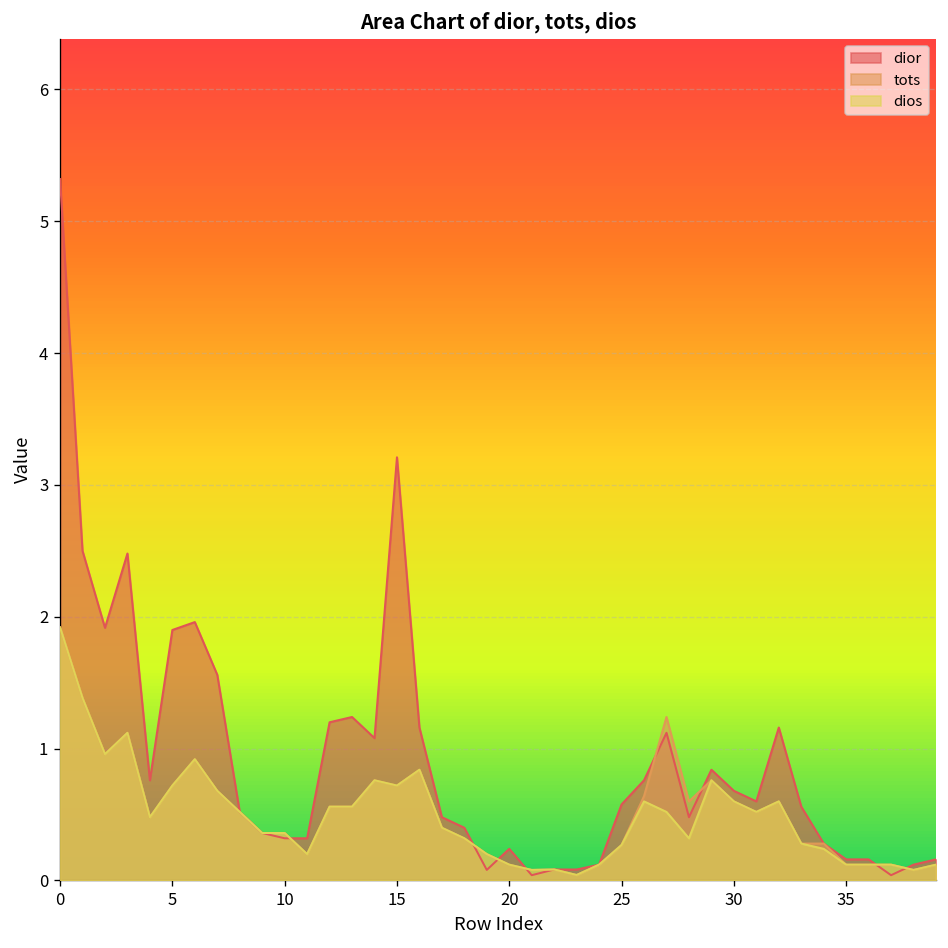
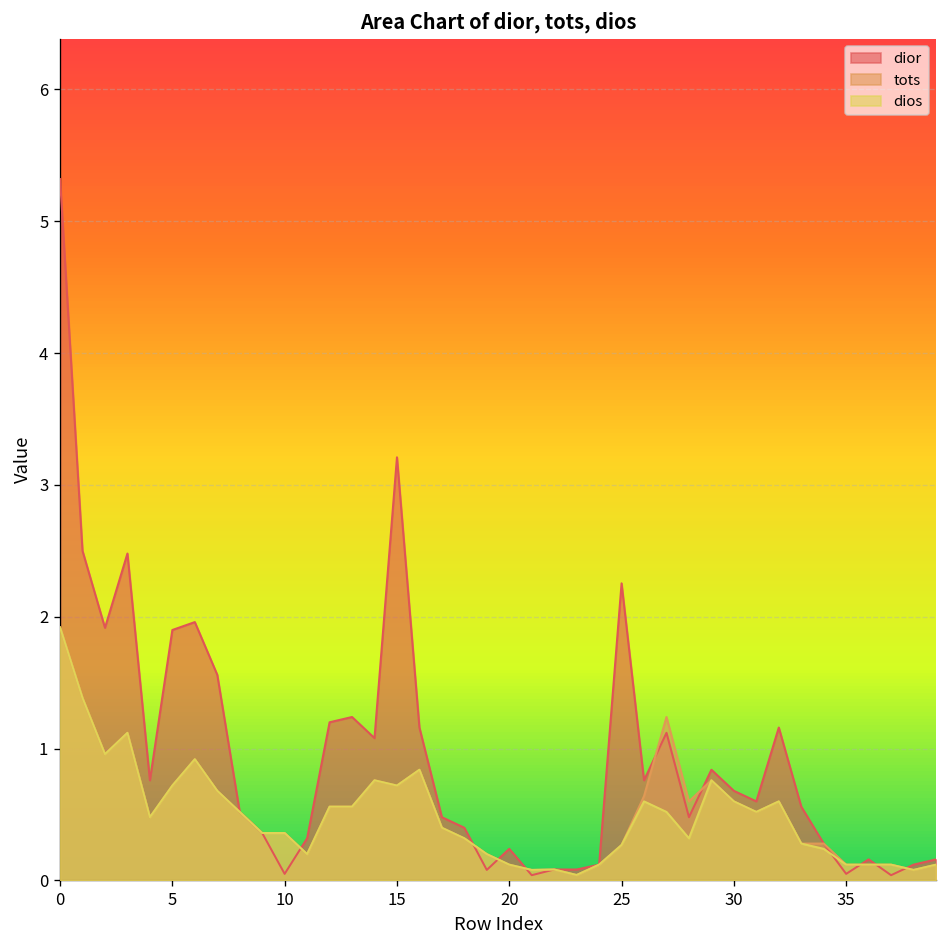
dior, 10: 0.32 -> 0.05
dior, 25: 0.58 -> 2.25
dior, 35: 0.16 -> 0.05
